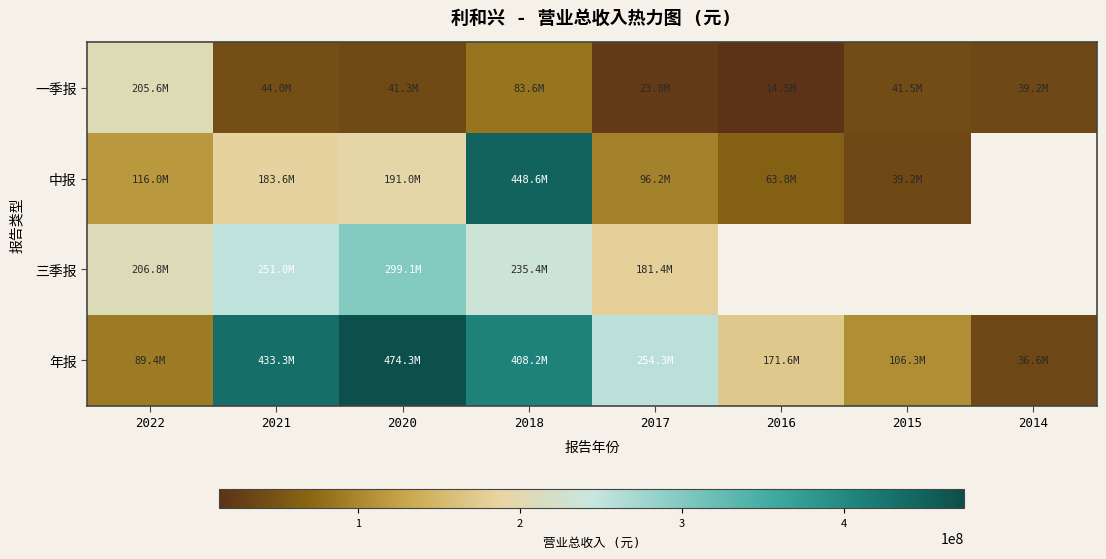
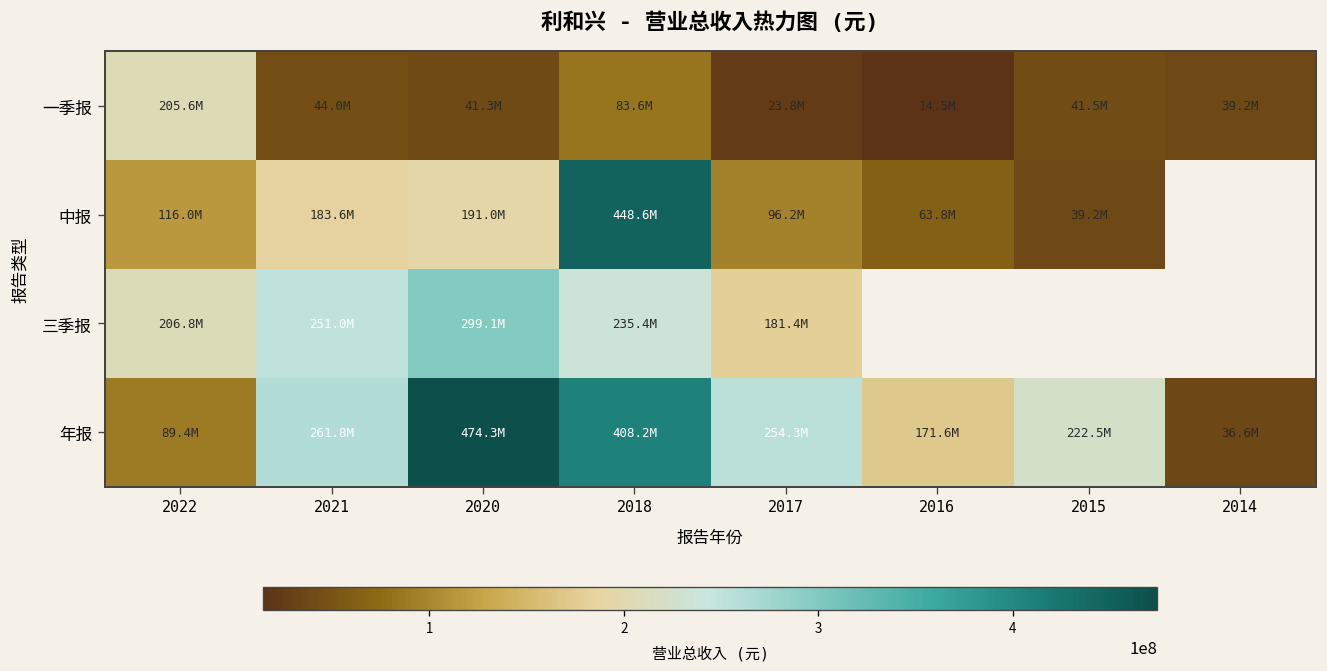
年报, 2021: 433.3M -> 261.8M
年报, 2015: 106.3M -> 222.5M
